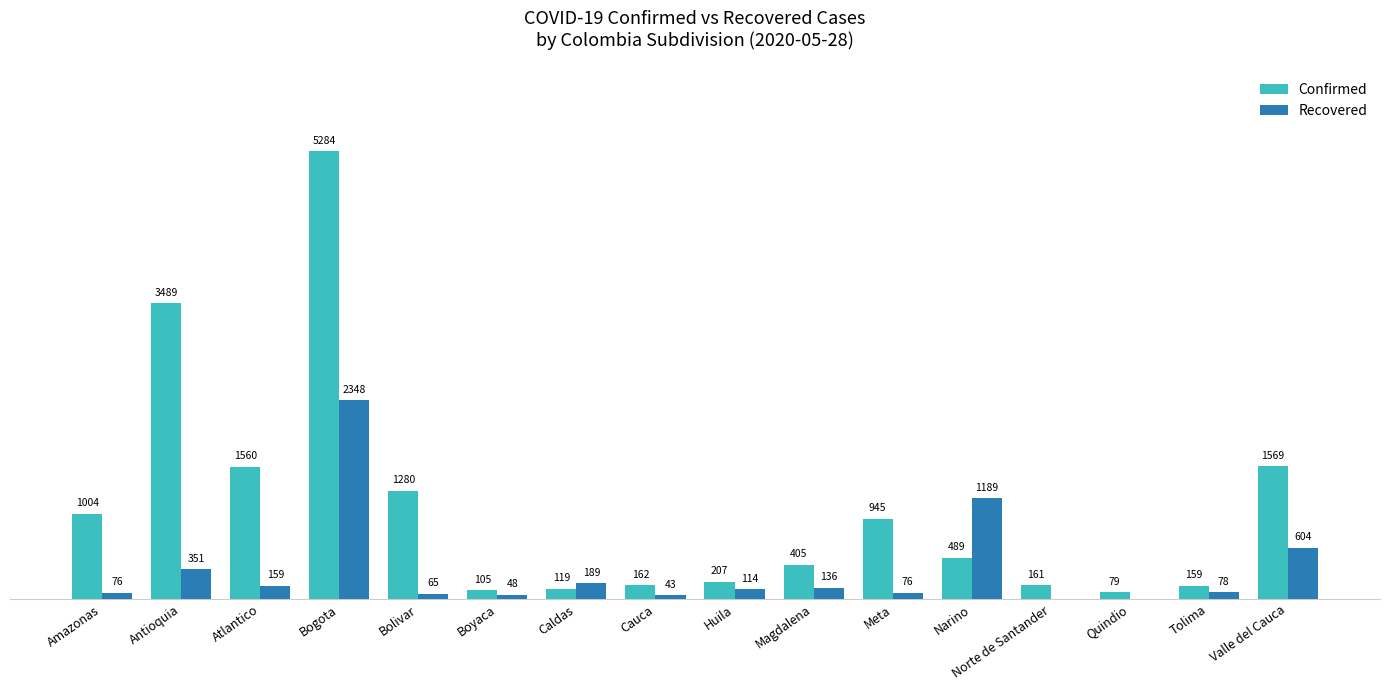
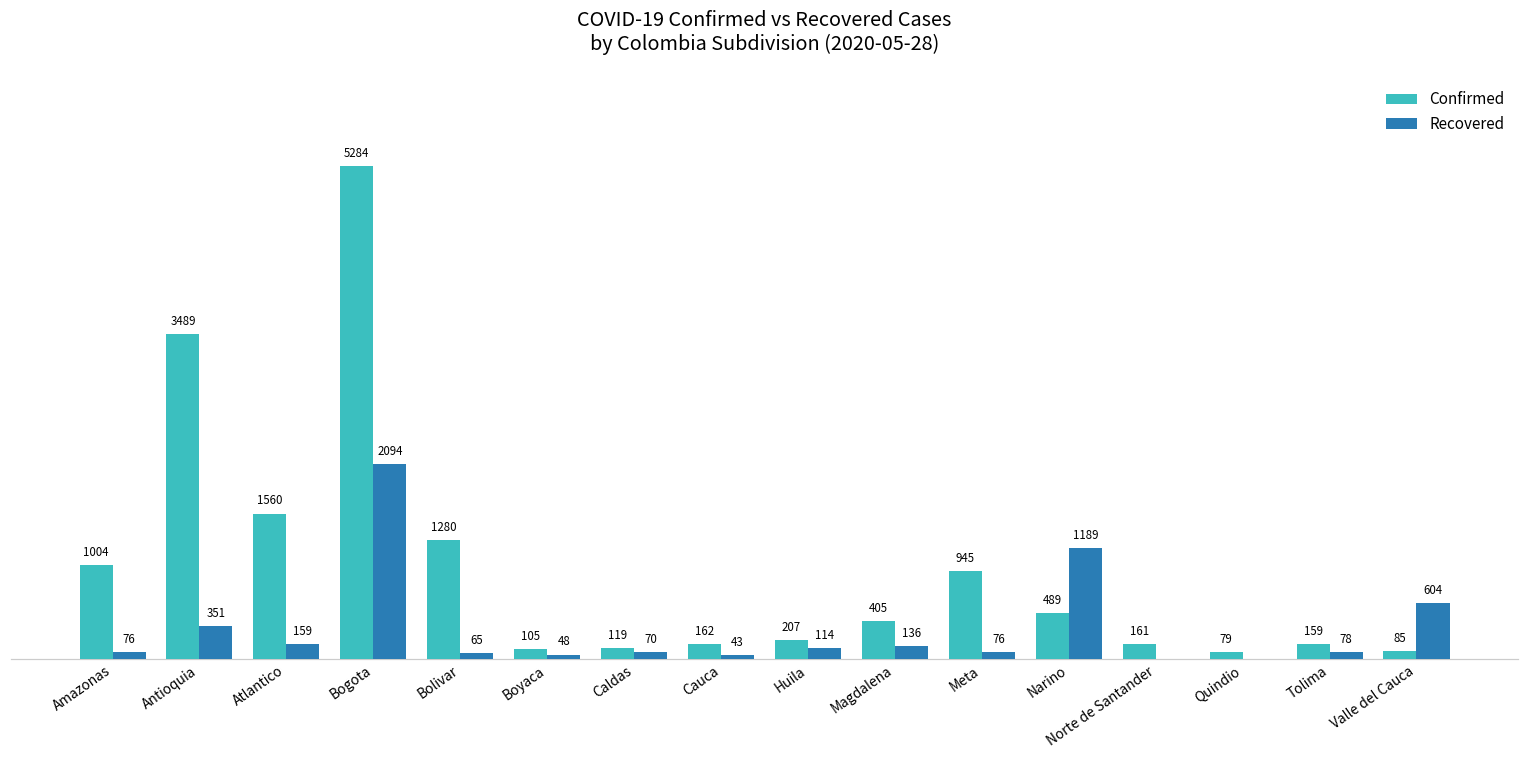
Recovered, Bogota: 2348 -> 2094
Recovered, Caldas: 189 -> 70
Confirmed, Valle del Cauca: 1569 -> 85
